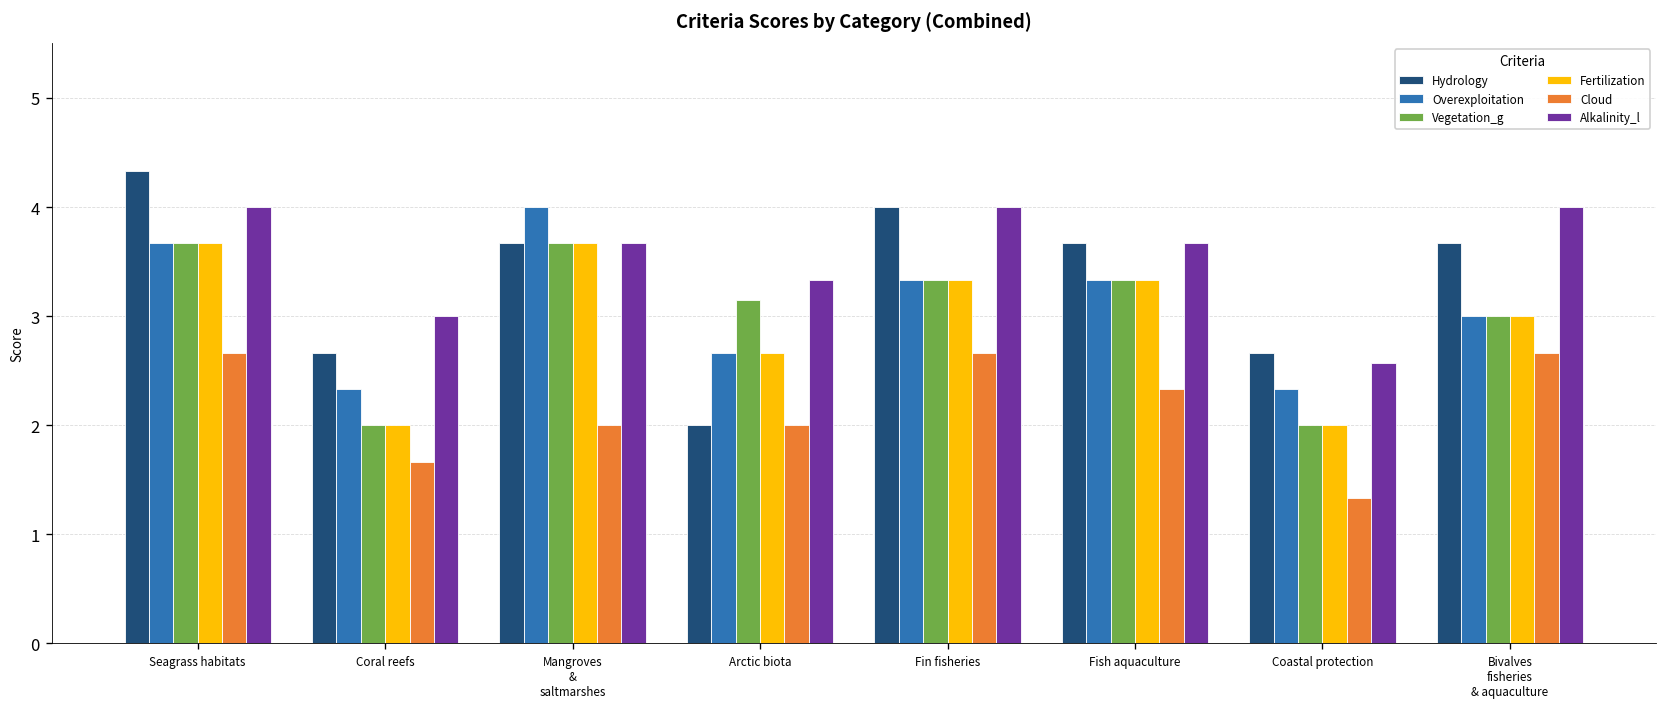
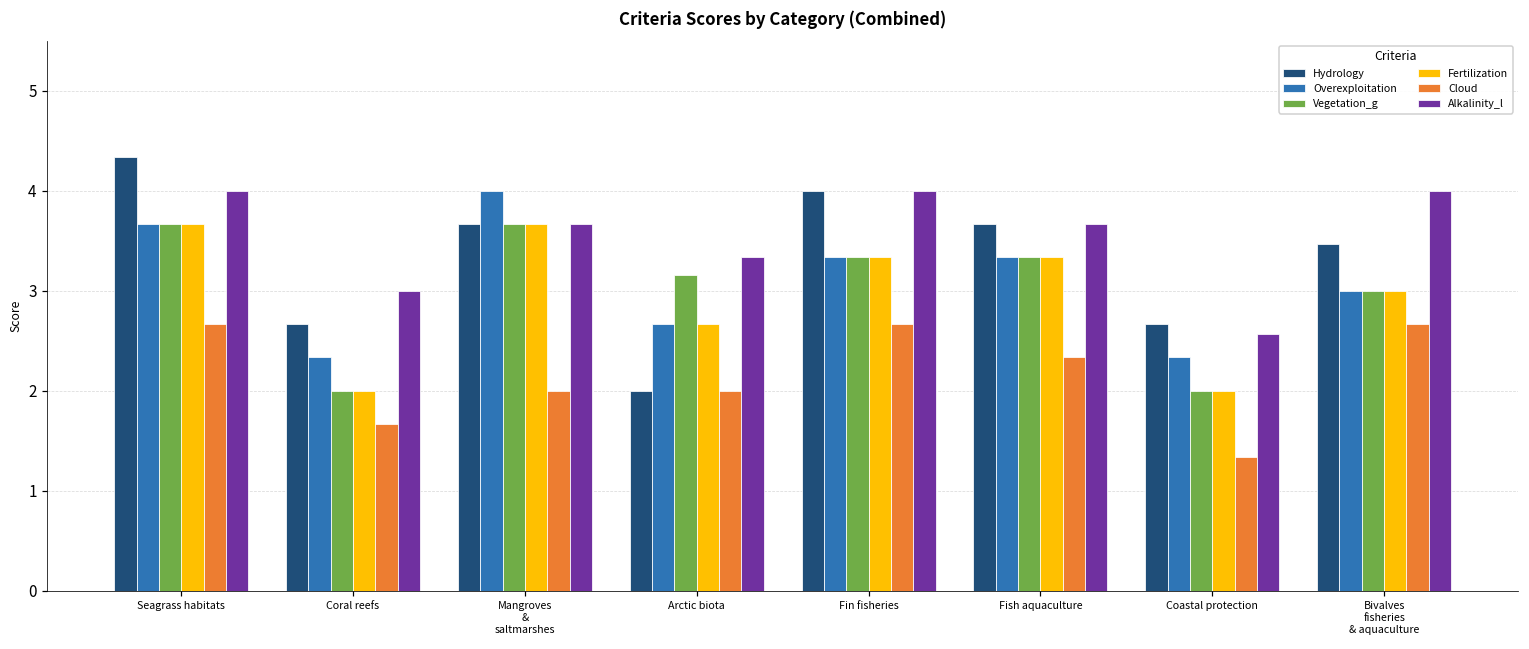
Hydrology, Bivalves fisheries & aquaculture: 3.7 -> 3.5
